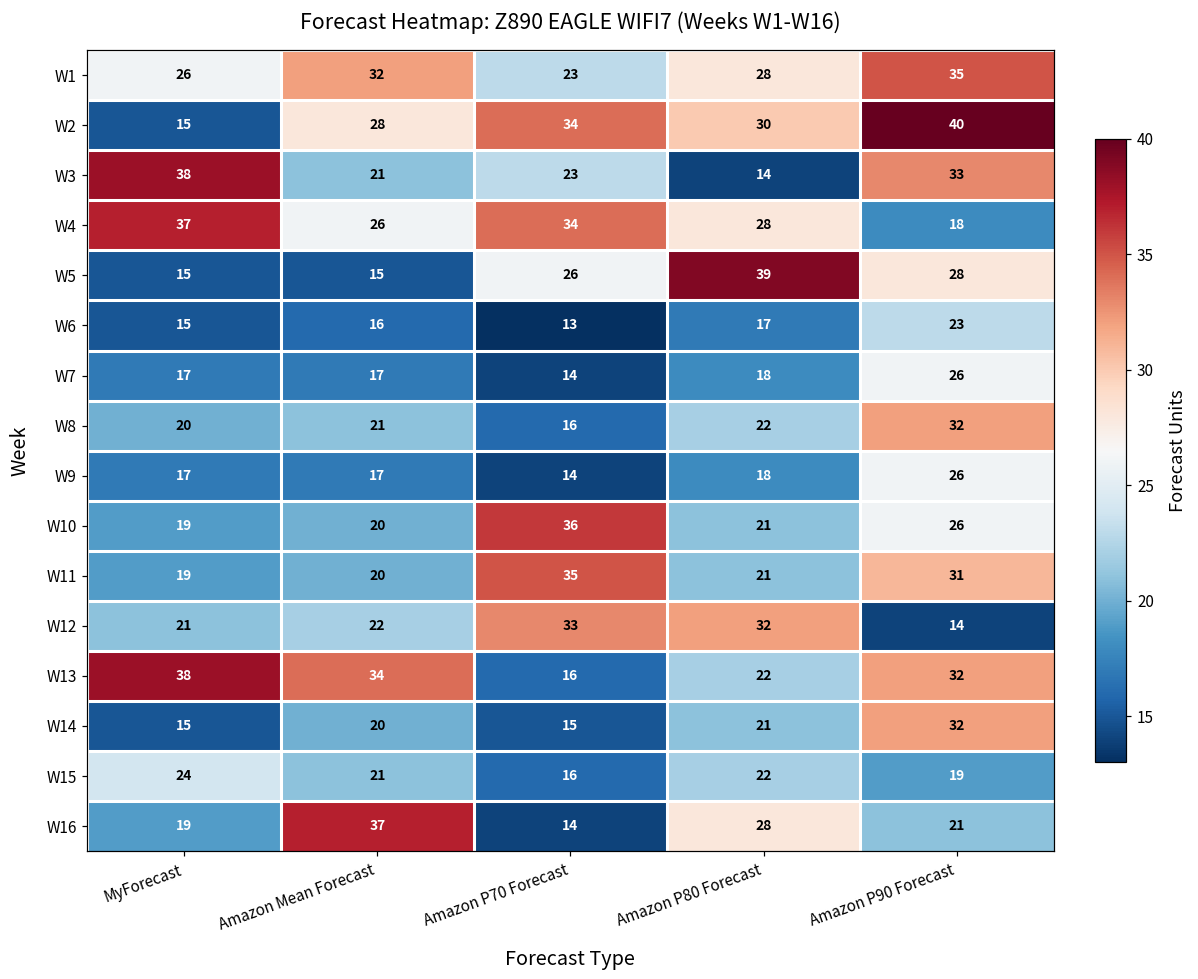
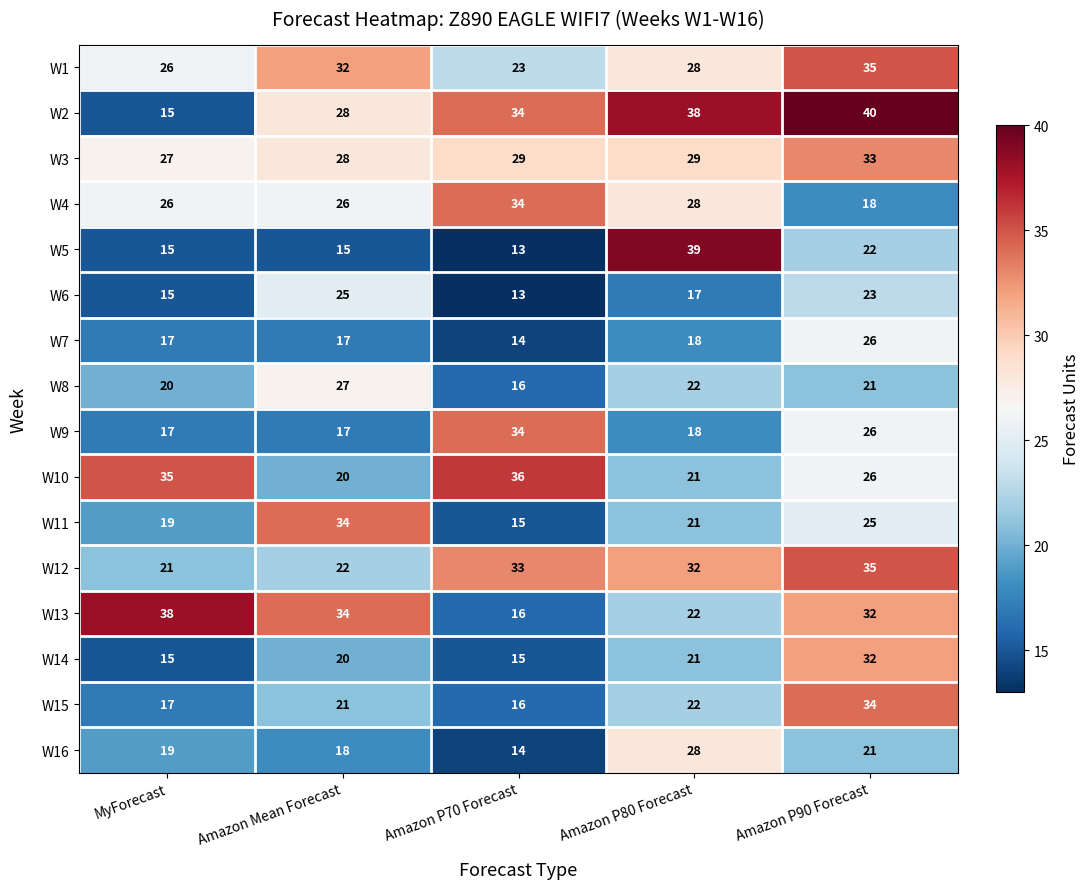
W2, Amazon P80 Forecast: 30 -> 38
W3, MyForecast: 38 -> 27
W3, Amazon Mean Forecast: 21 -> 28
W3, Amazon P70 Forecast: 23 -> 29
W3, Amazon P80 Forecast: 14 -> 29
W4, MyForecast: 37 -> 26
W5, Amazon P70 Forecast: 26 -> 13
W5, Amazon P90 Forecast: 28 -> 22
W6, Amazon Mean Forecast: 16 -> 25
W8, Amazon Mean Forecast: 21 -> 27
W8, Amazon P90 Forecast: 32 -> 21
W9, Amazon P70 Forecast: 14 -> 34
W10, MyForecast: 19 -> 35
W11, Amazon Mean Forecast: 20 -> 34
W11, Amazon P70 Forecast: 35 -> 15
W11, Amazon P90 Forecast: 31 -> 25
W12, Amazon P90 Forecast: 14 -> 35
W15, MyForecast: 24 -> 17
W15, Amazon P90 Forecast: 19 -> 34
W16, Amazon Mean Forecast: 37 -> 18
